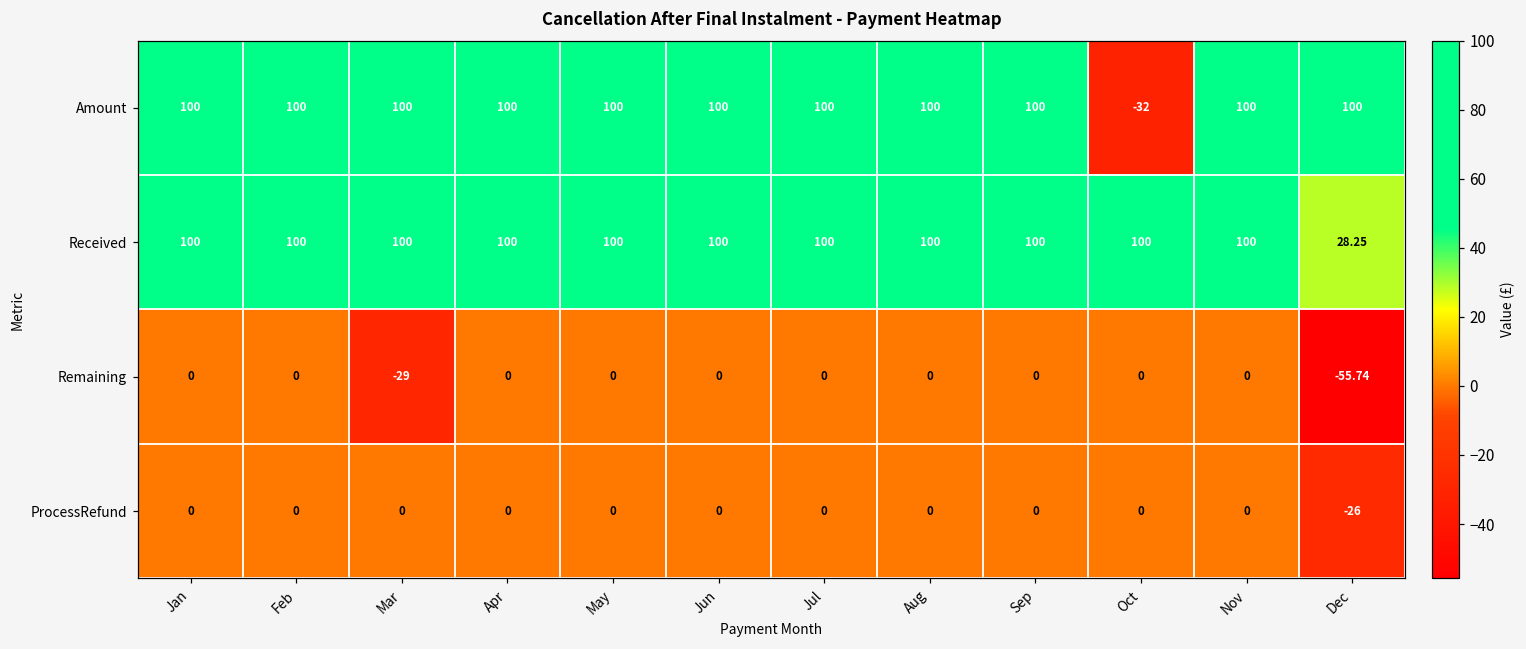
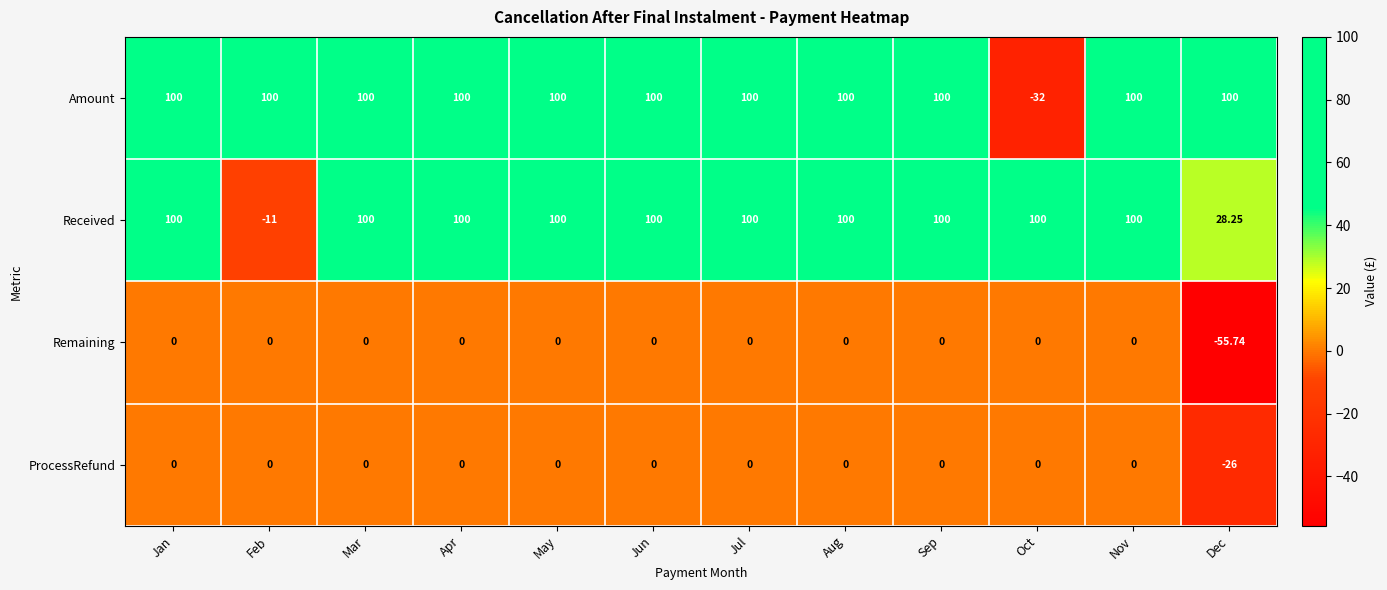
Received, Feb: 100 -> -11
Remaining, Mar: -29 -> 0
